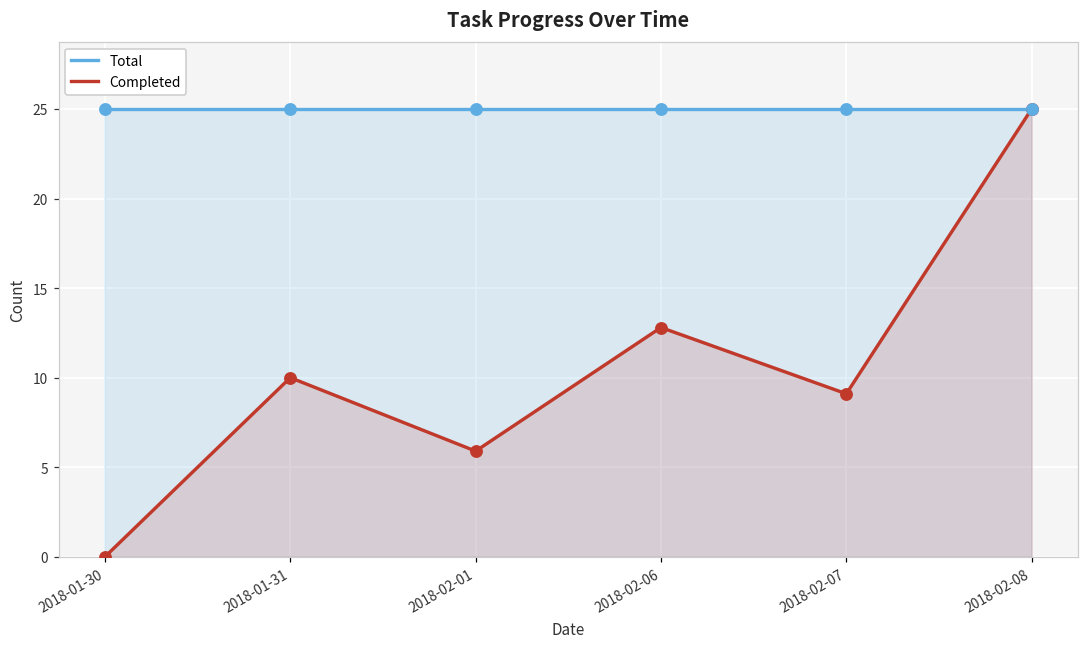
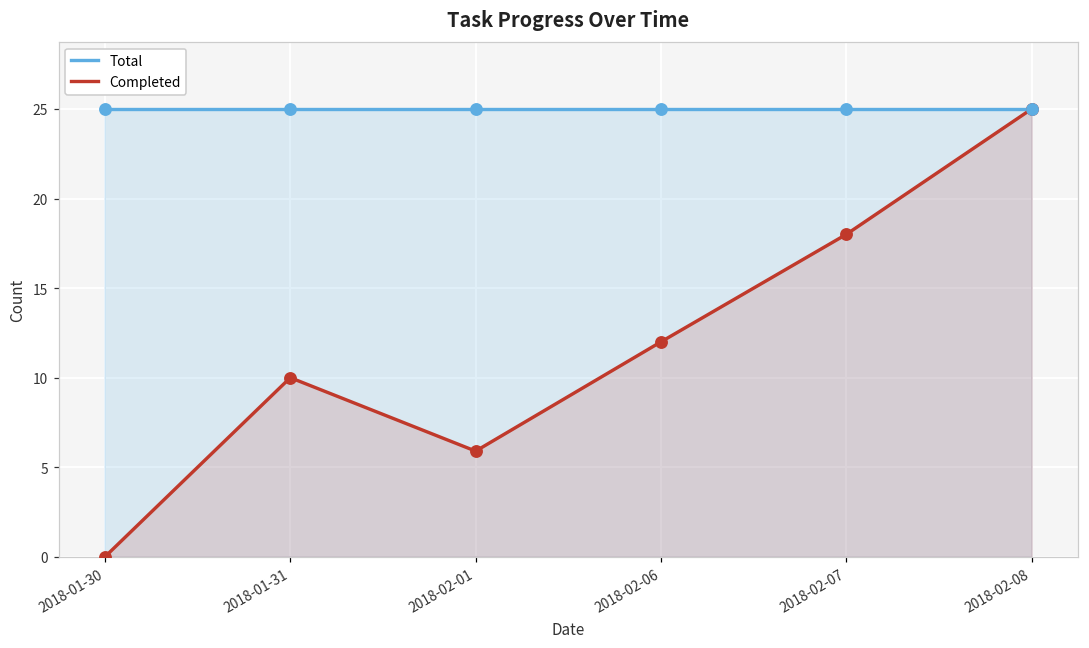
Completed, 2018-02-06: 12.8 -> 12.0
Completed, 2018-02-07: 9.1 -> 18.0
